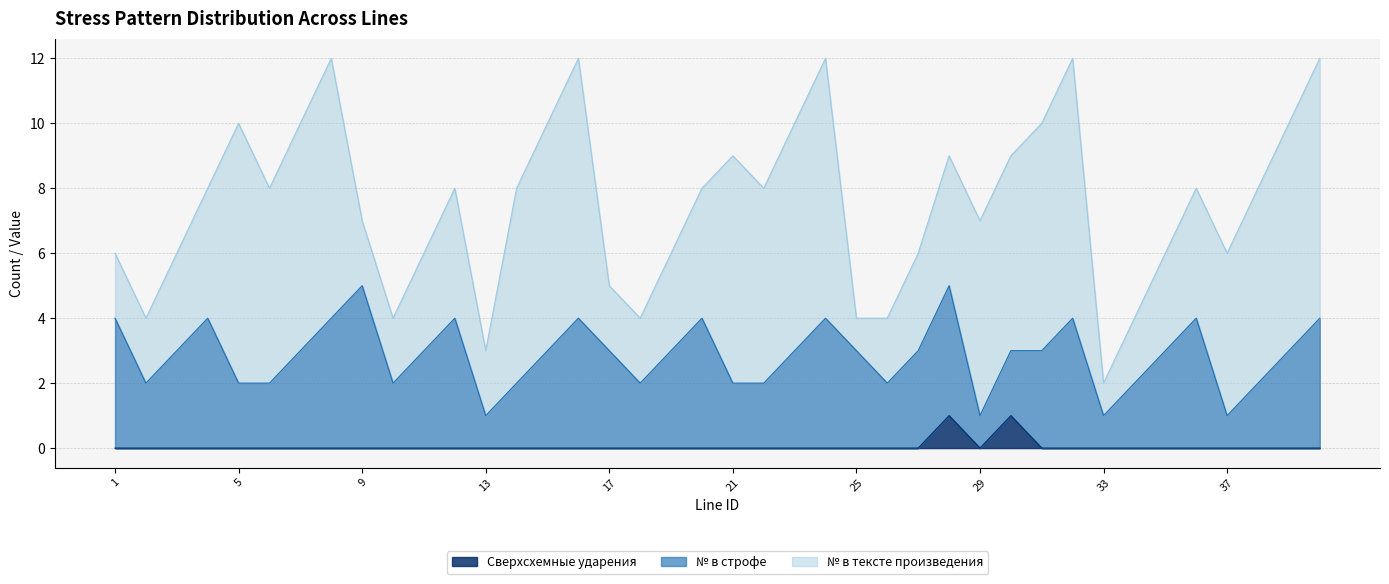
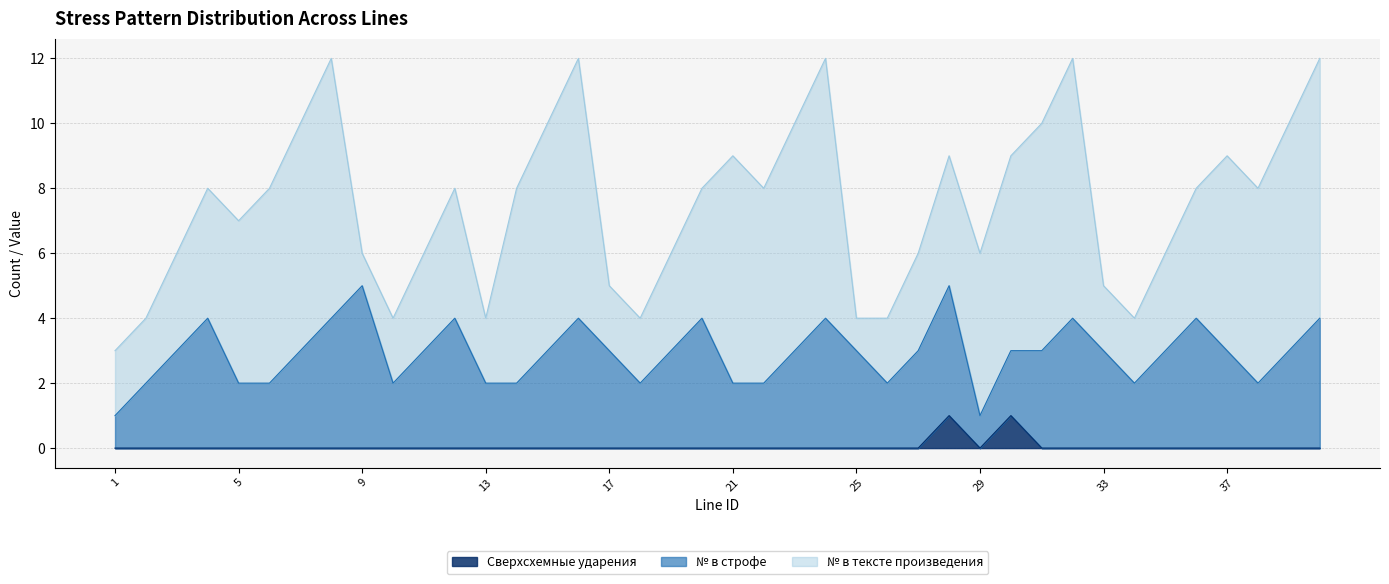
№ в строфе, 1: 4 -> 1
№ в тексте произведения, 5: 8 -> 5
№ в тексте произведения, 9: 2 -> 1
№ в строфе, 13: 1 -> 2
№ в тексте произведения, 29: 6 -> 5
№ в строфе, 33: 1 -> 3
№ в тексте произведения, 33: 1 -> 2
№ в строфе, 37: 1 -> 3
№ в тексте произведения, 37: 5 -> 6
